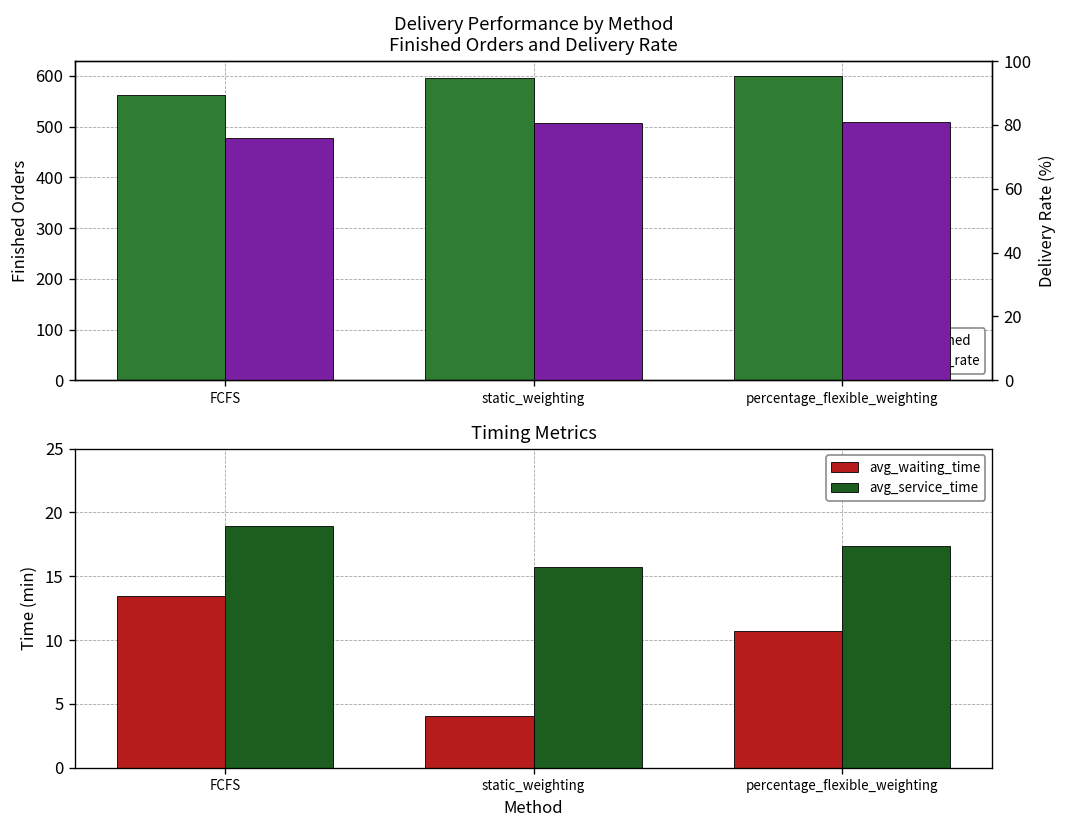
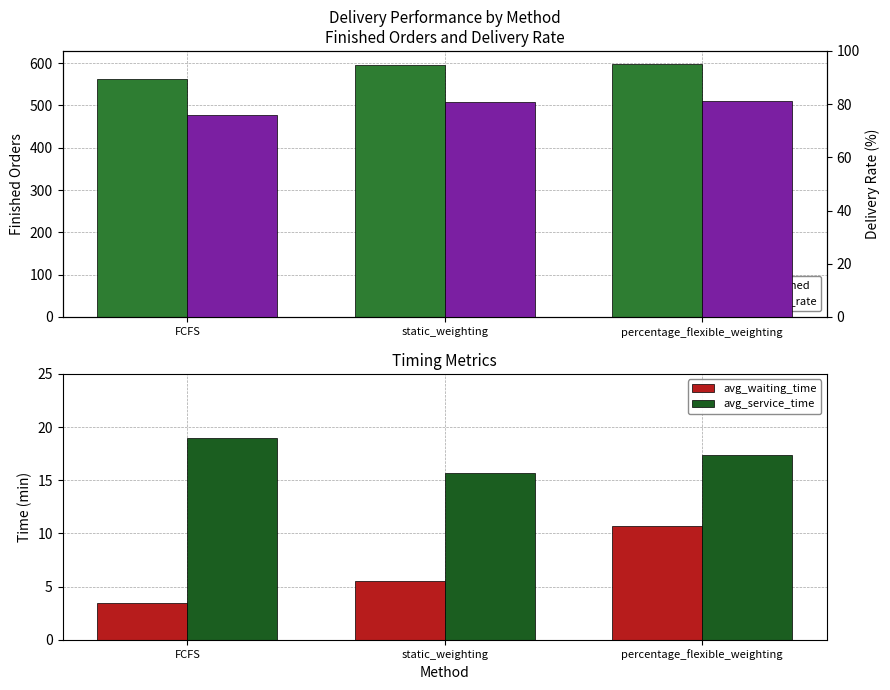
Timing Metrics, avg_waiting_time, FCFS: 13.4 -> 3.4
Timing Metrics, avg_waiting_time, static_weighting: 4.1 -> 5.6
